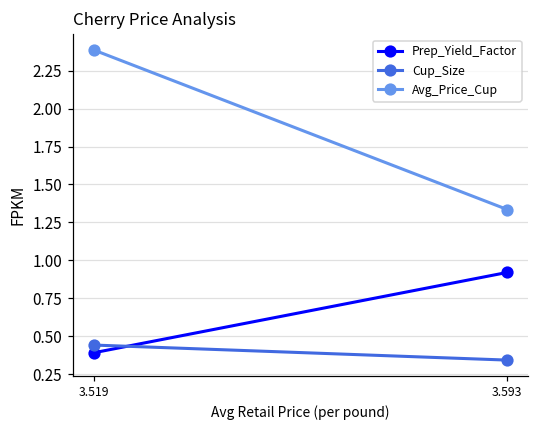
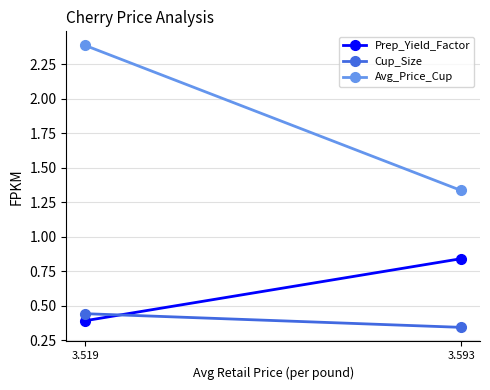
Prep_Yield_Factor, 3.593: 0.92 -> 0.84
